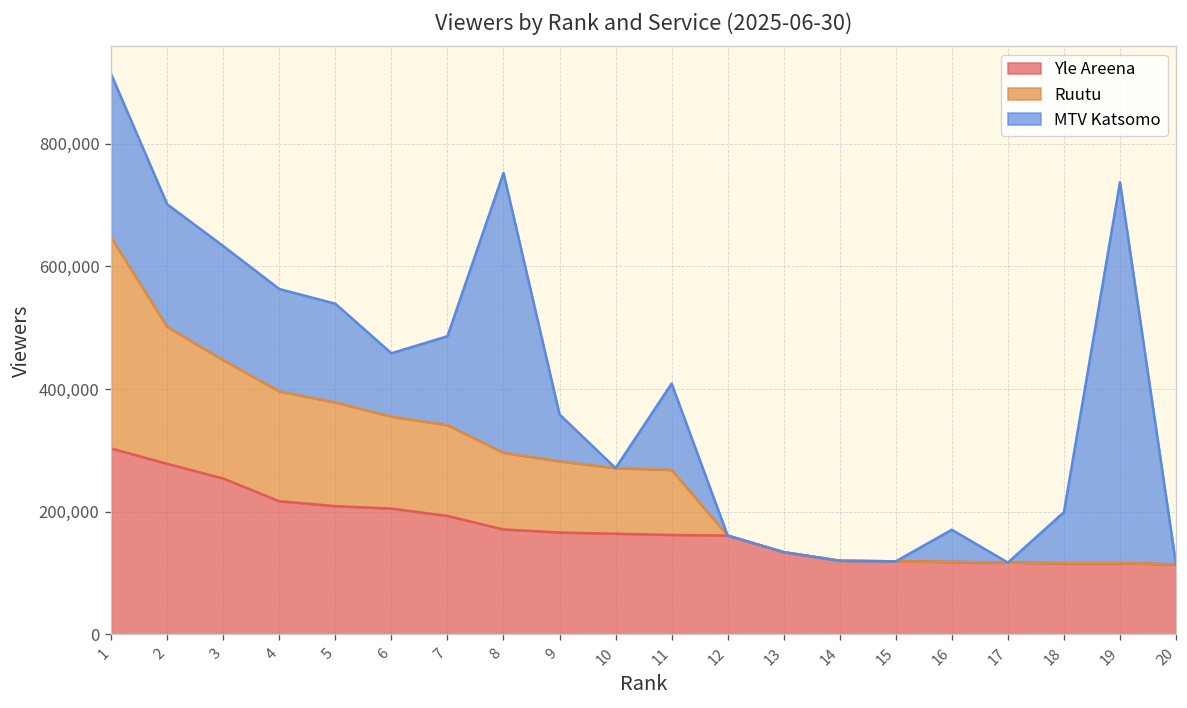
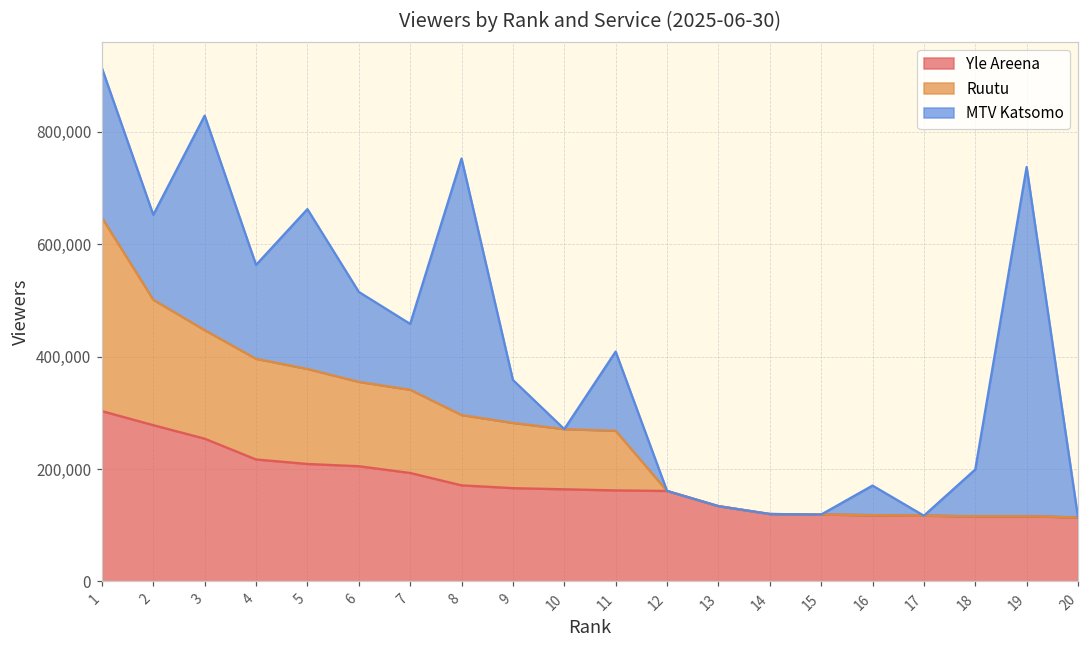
MTV Katsomo, 2: 200,000 -> 150,000
MTV Katsomo, 3: 190,000 -> 380,000
MTV Katsomo, 5: 160,000 -> 280,000
MTV Katsomo, 6: 100,000 -> 160,000
MTV Katsomo, 7: 150,000 -> 120,000
